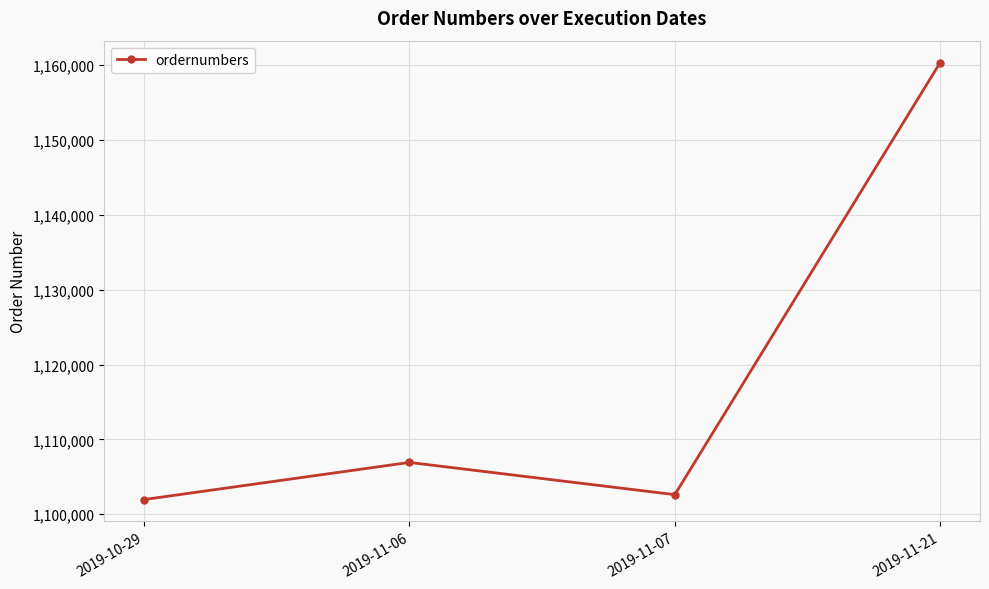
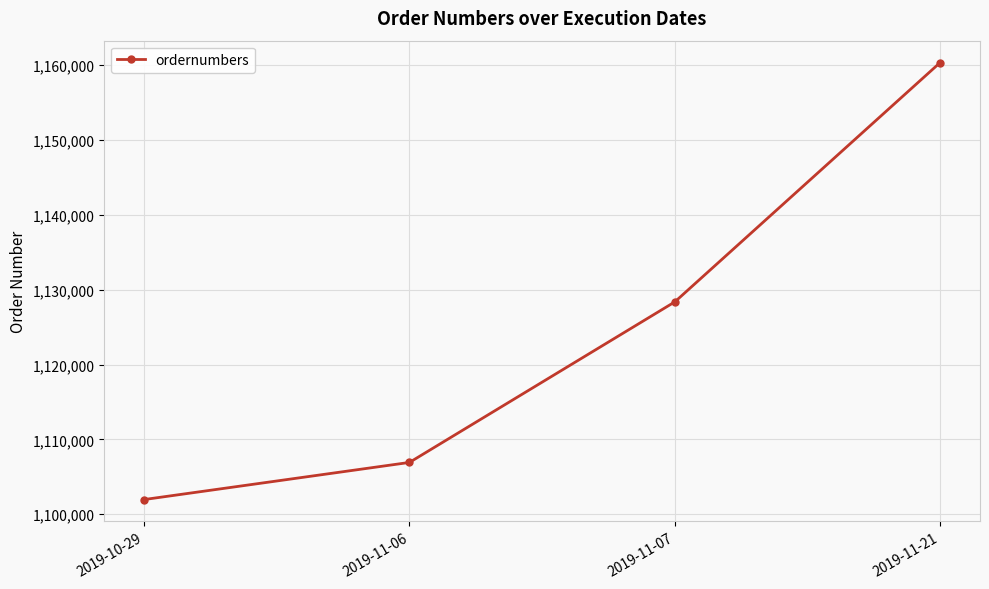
2019-11-07: 1,103,000 -> 1,128,000
